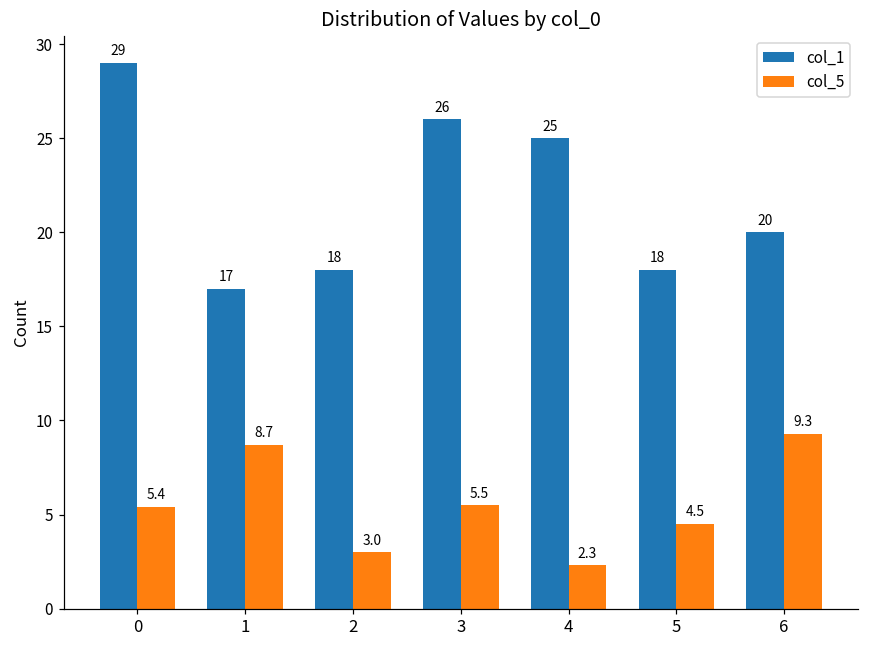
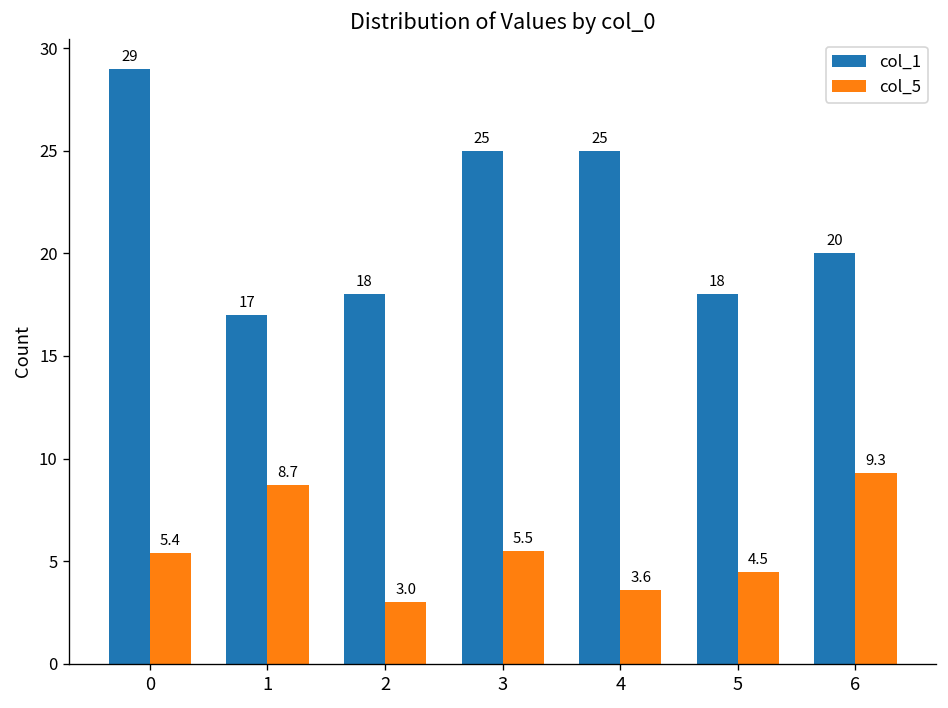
col_1, 3: 26 -> 25
col_5, 4: 2.3 -> 3.6
